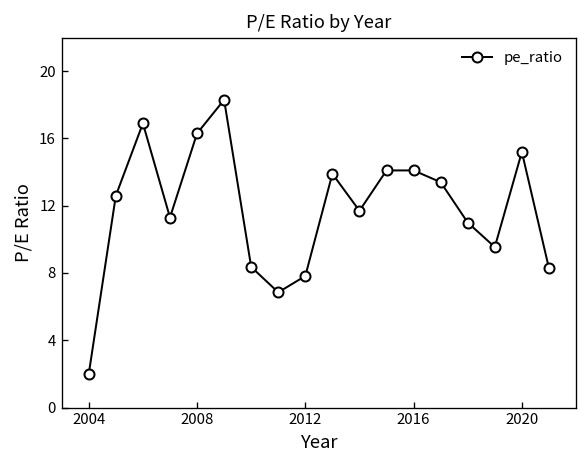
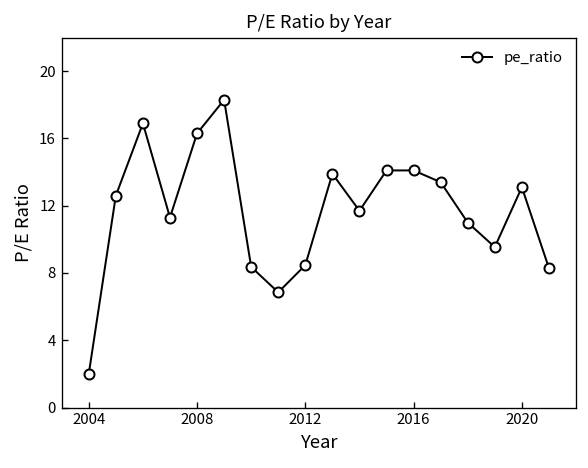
2012: 7.8 -> 8.5
2020: 15.2 -> 13.1
